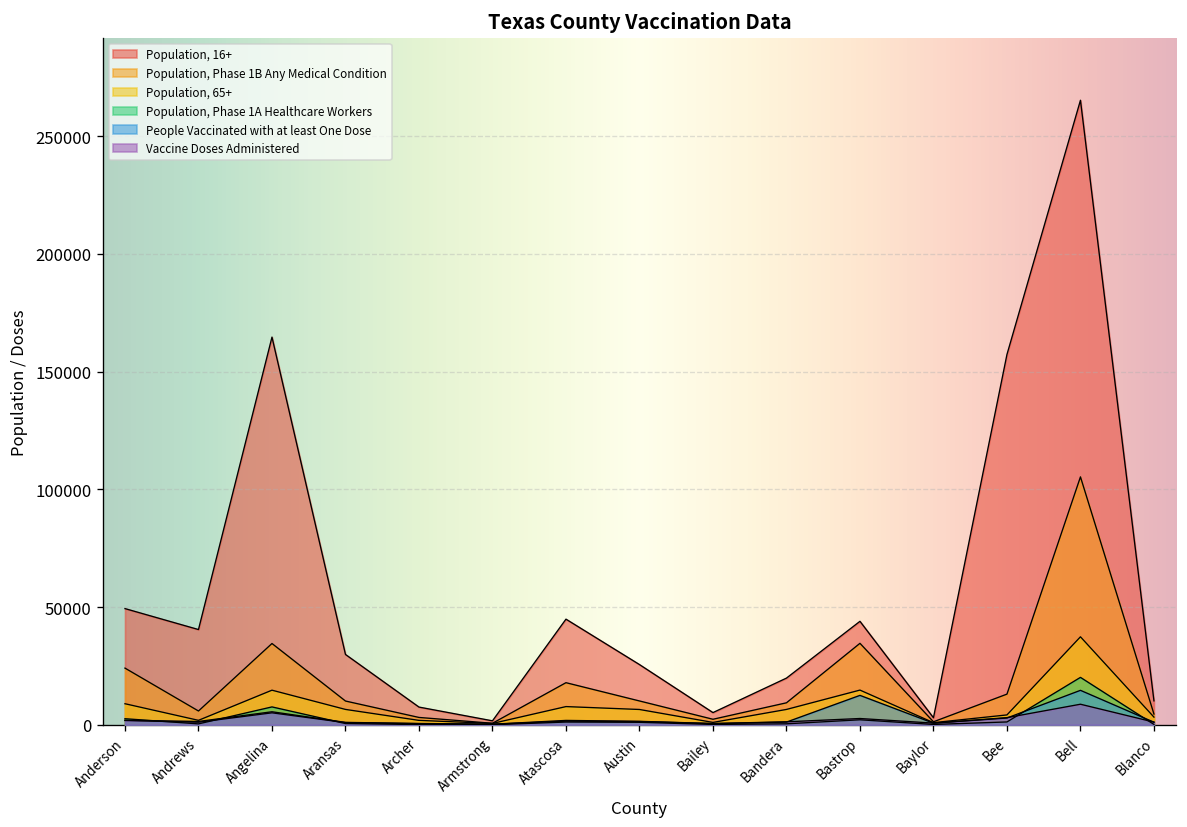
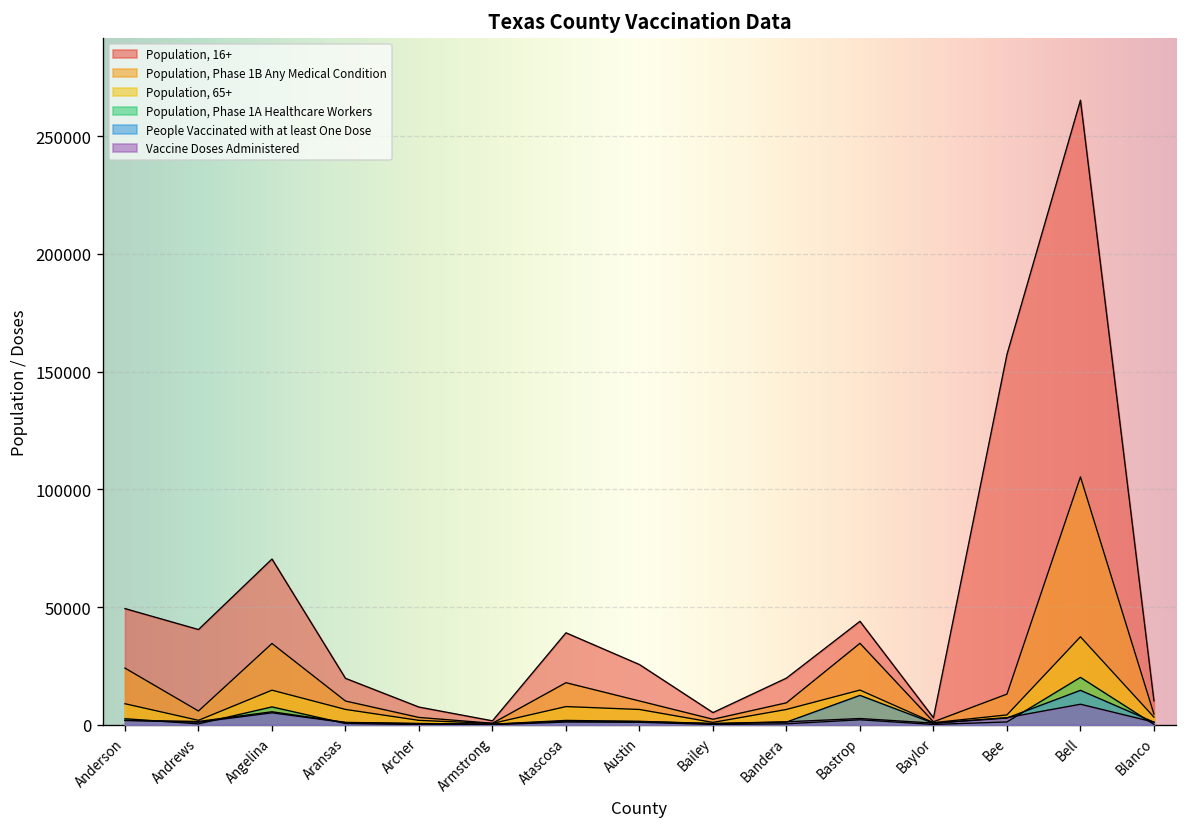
Population, 16+, Angelina: 165000 -> 70000
Population, 16+, Aransas: 30000 -> 20000
Population, 16+, Atascosa: 45000 -> 39000
